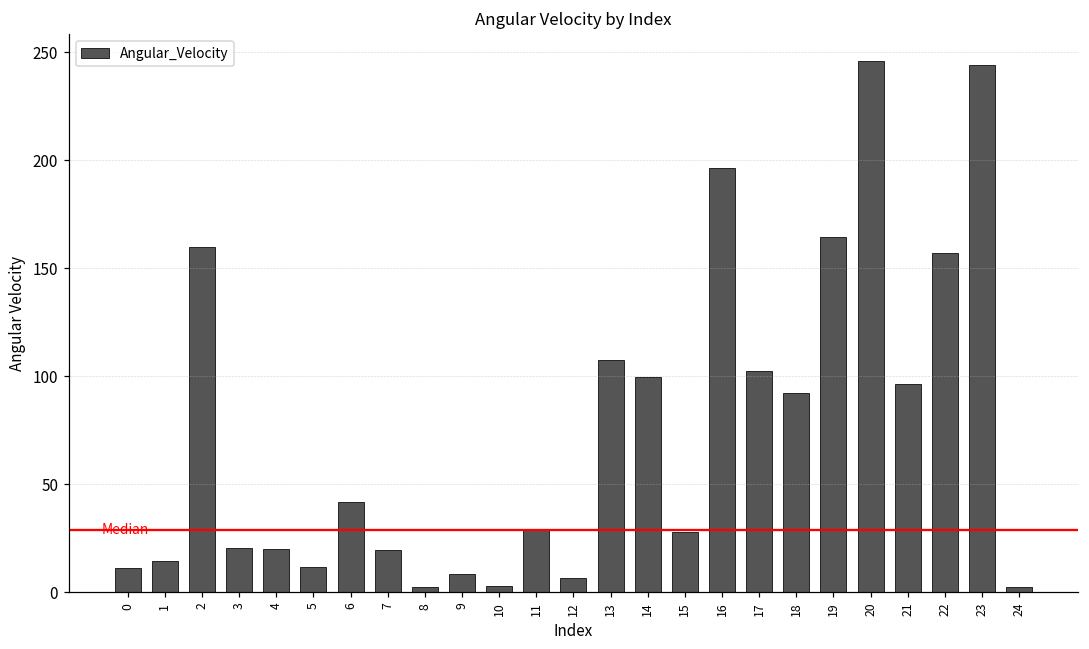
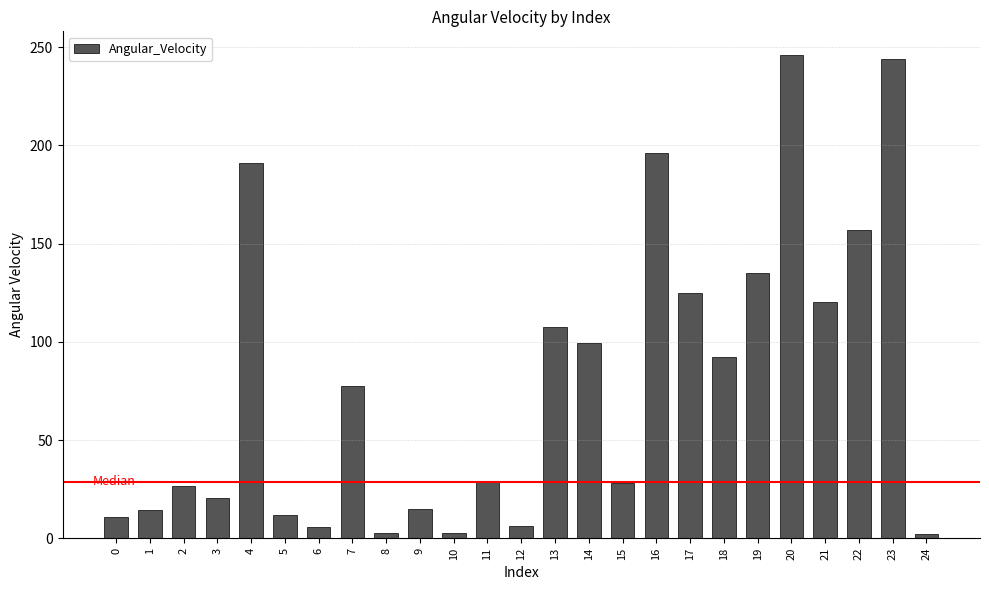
2: 160 -> 26
4: 20 -> 191
6: 42 -> 6
7: 20 -> 78
9: 8 -> 15
17: 102 -> 125
19: 164 -> 135
21: 96 -> 120
